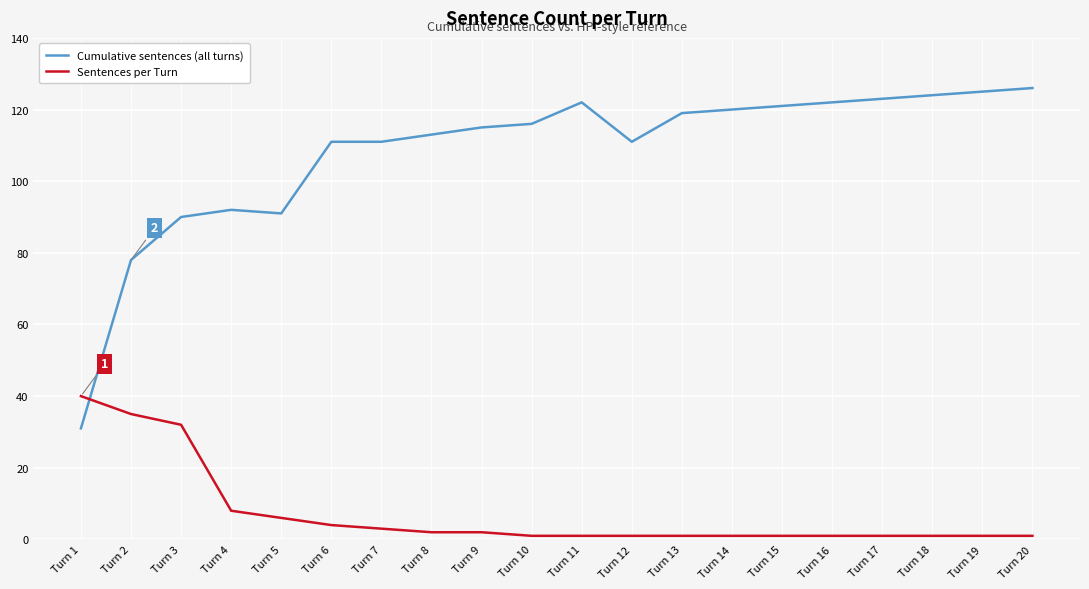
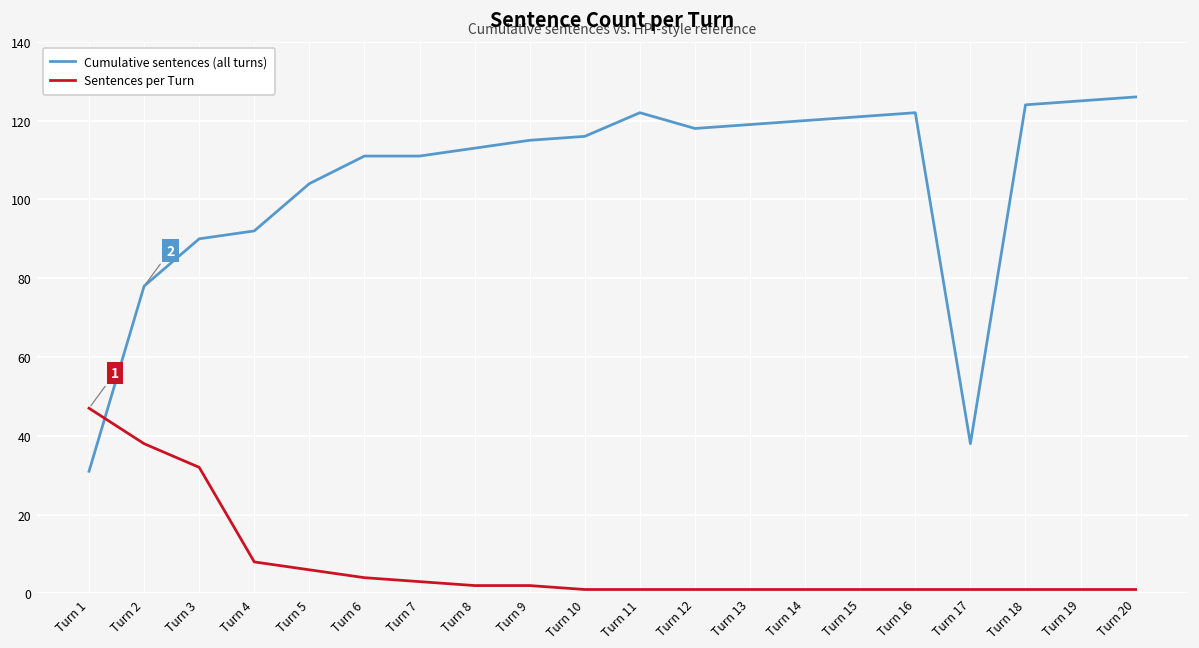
Sentences per Turn, Turn 1: 40 -> 47
Sentences per Turn, Turn 2: 35 -> 38
Cumulative sentences (all turns), Turn 5: 91 -> 104
Cumulative sentences (all turns), Turn 12: 111 -> 118
Cumulative sentences (all turns), Turn 17: 123 -> 38
